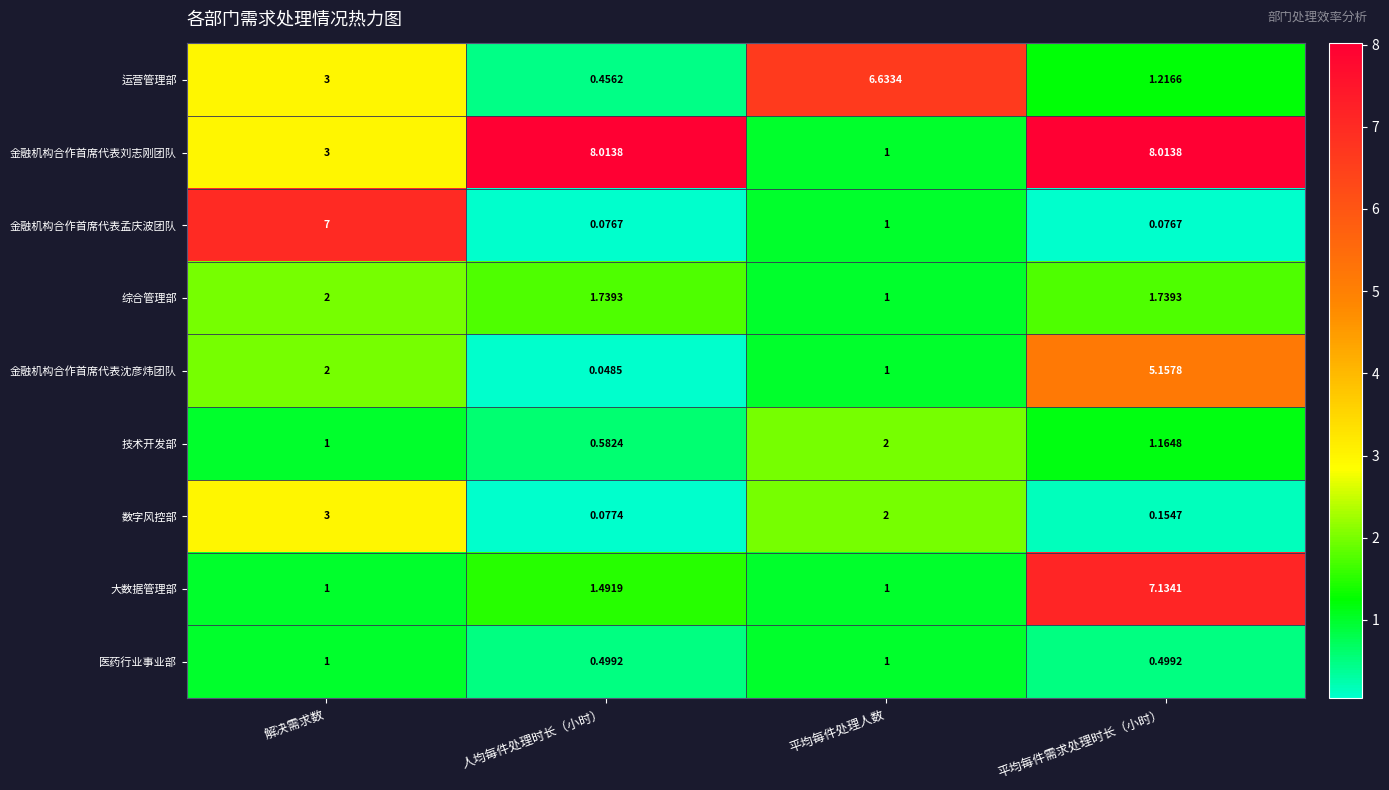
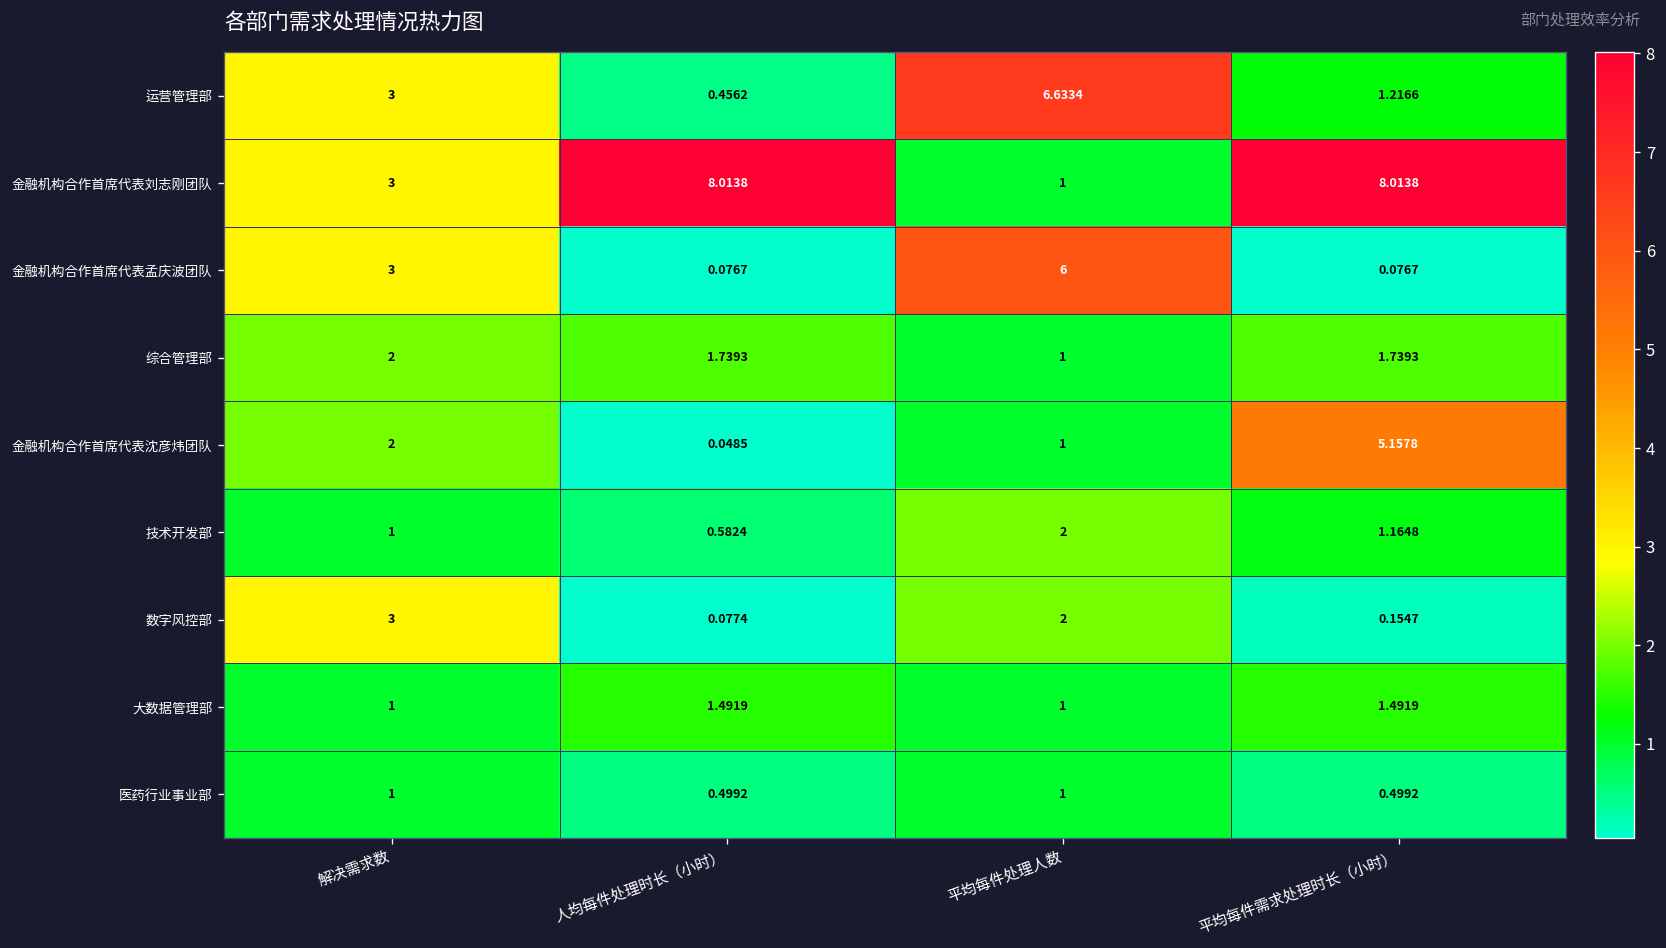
金融机构合作首席代表孟庆波团队, 解决需求数: 7 -> 3
金融机构合作首席代表孟庆波团队, 平均每件处理人数: 1 -> 6
大数据管理部, 平均每件需求处理时长（小时）: 7.1341 -> 1.4919
